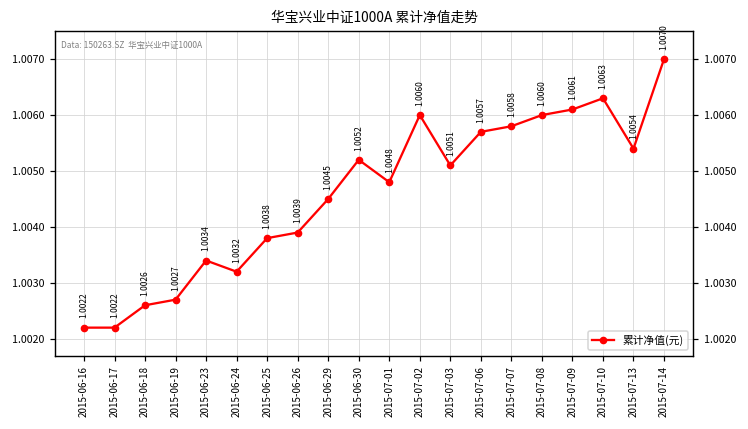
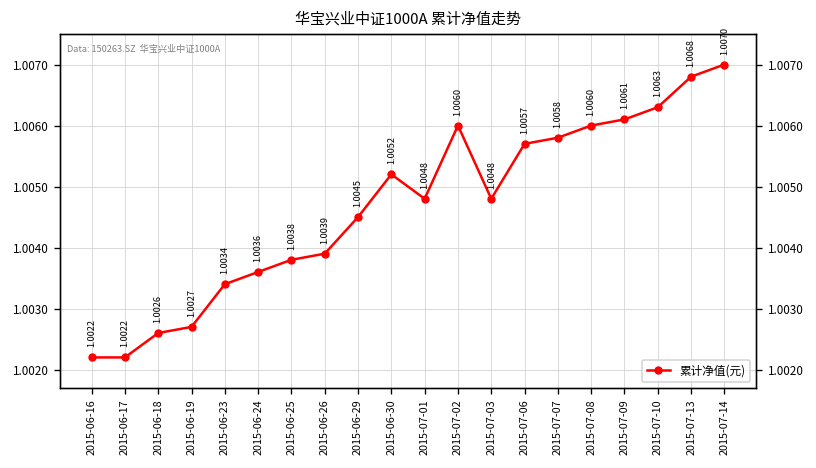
2015-06-24: 1.0032 -> 1.0036
2015-07-03: 1.0051 -> 1.0048
2015-07-13: 1.0054 -> 1.0068
